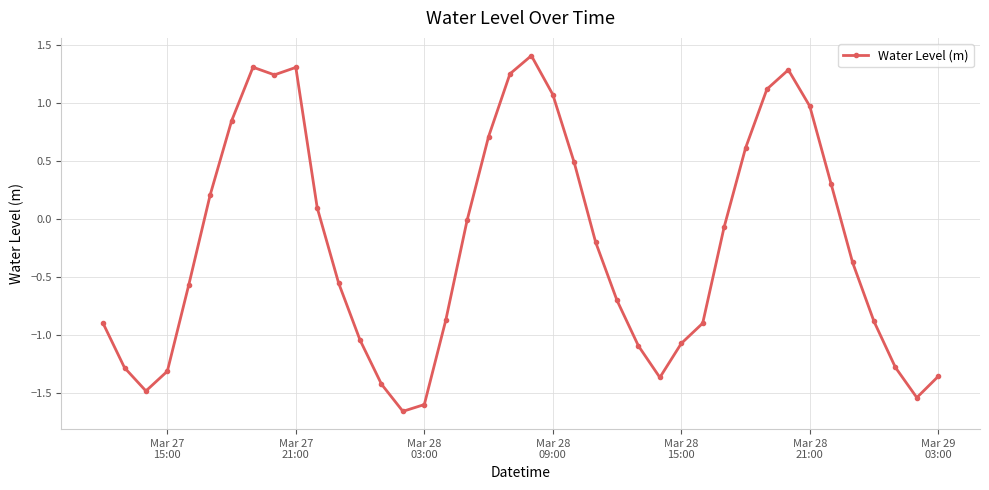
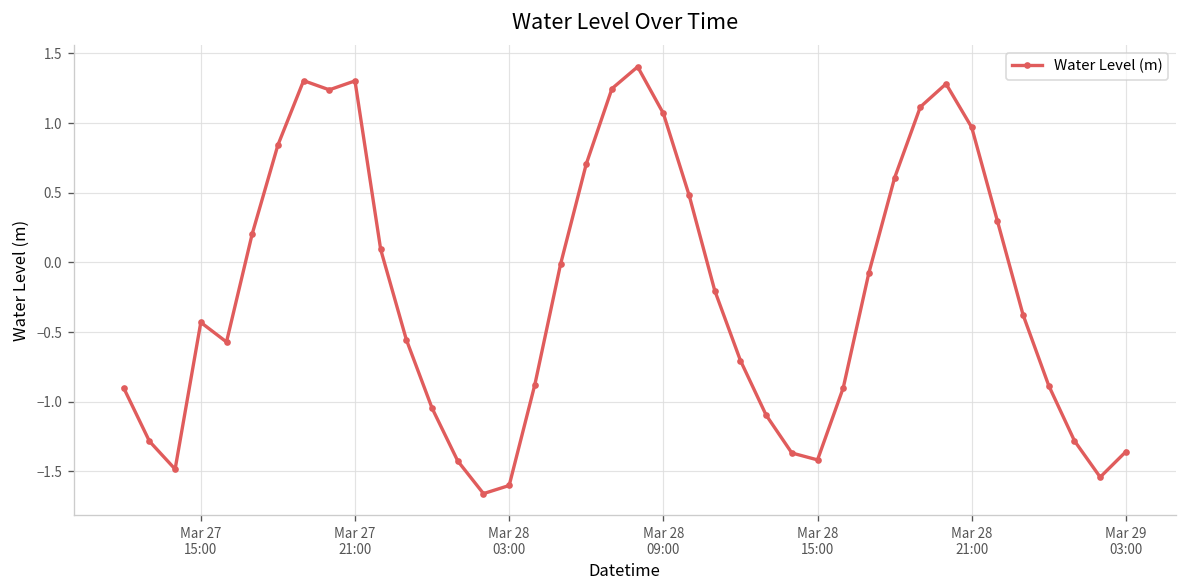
Mar 27 15:00: -1.31 -> -0.43
Mar 28 15:00: -1.07 -> -1.42
